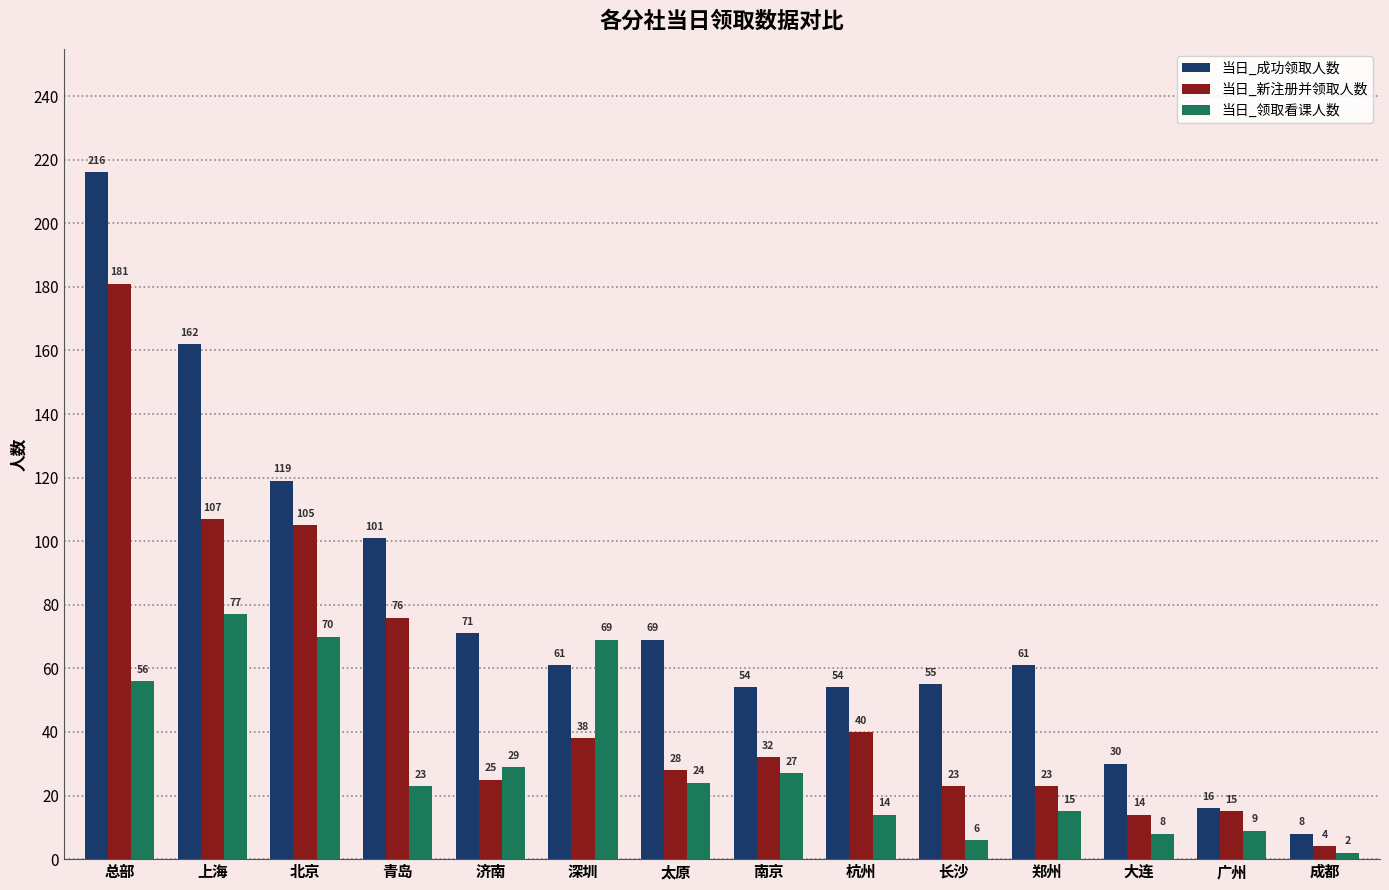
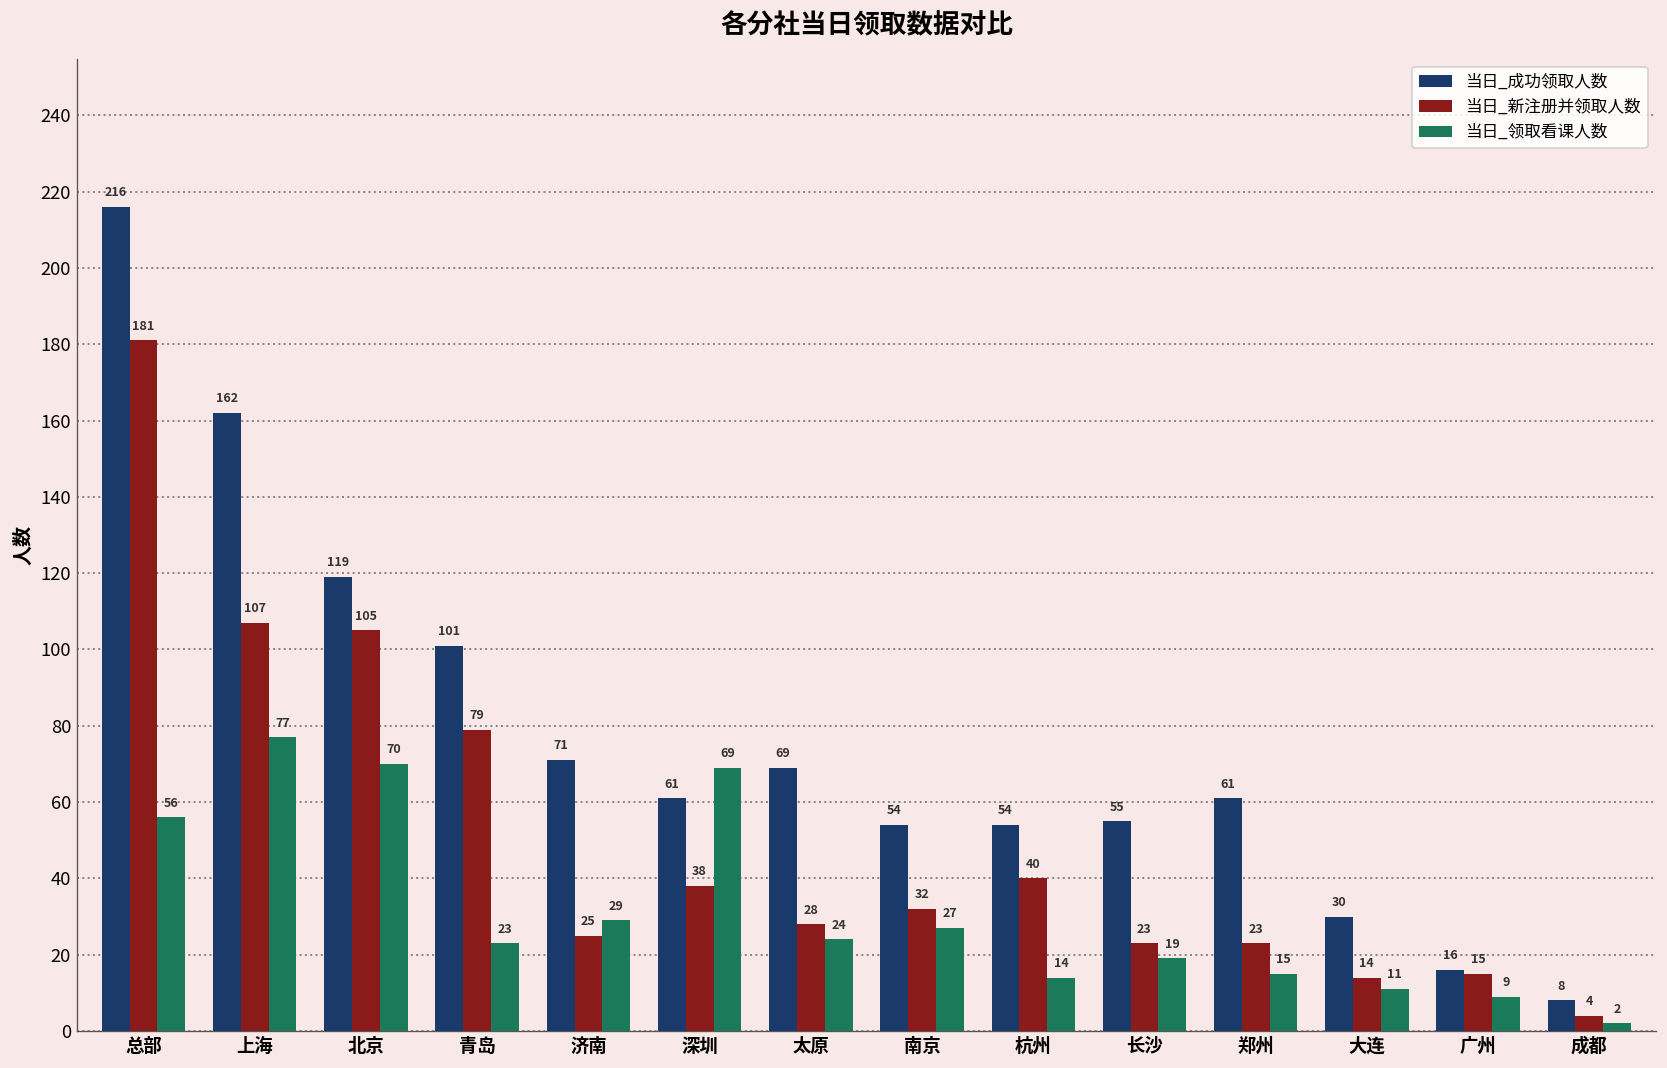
当日_新注册并领取人数, 青岛: 76 -> 79
当日_领取看课人数, 长沙: 6 -> 19
当日_领取看课人数, 大连: 8 -> 11
